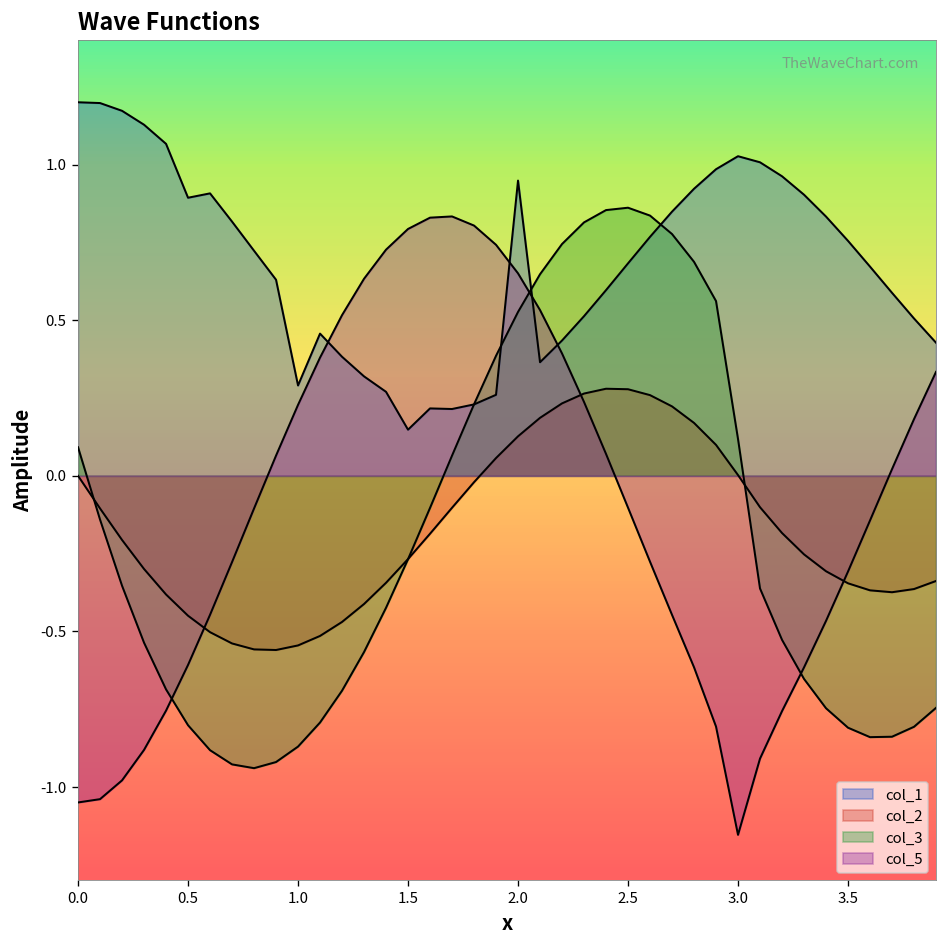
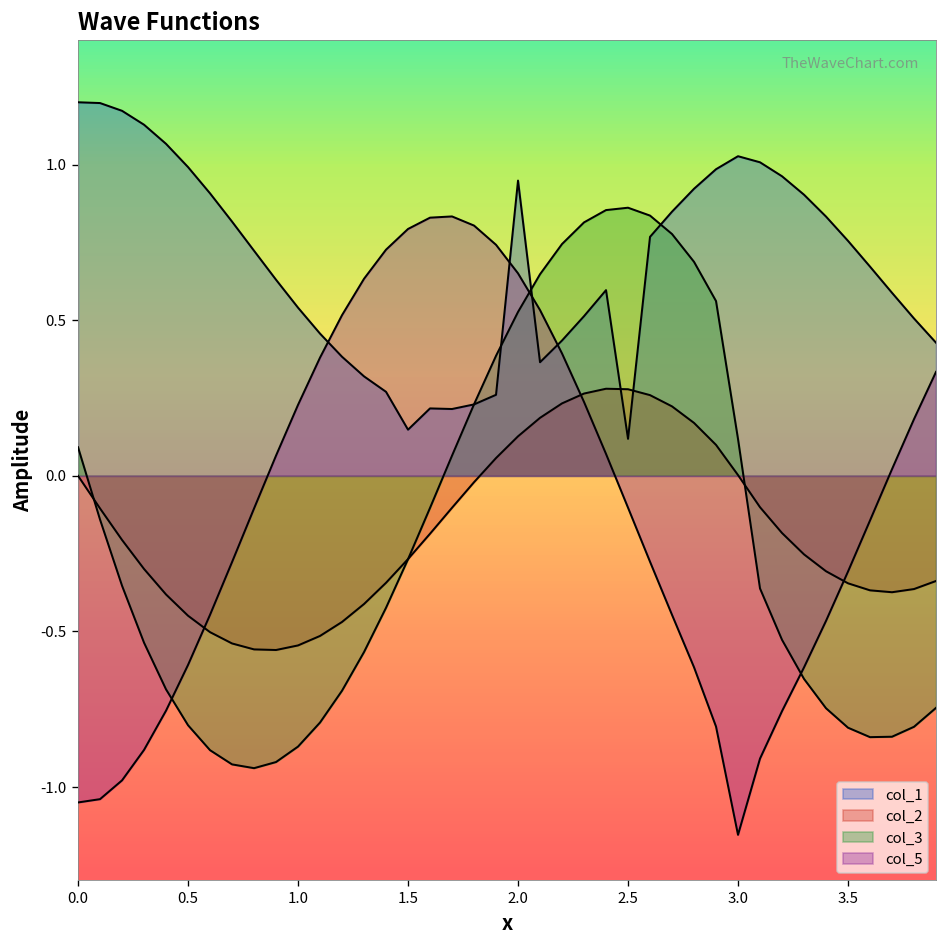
col_1, 0.5: 0.89 -> 0.99
col_1, 1.0: 0.29 -> 0.54
col_1, 2.5: 0.68 -> 0.12
